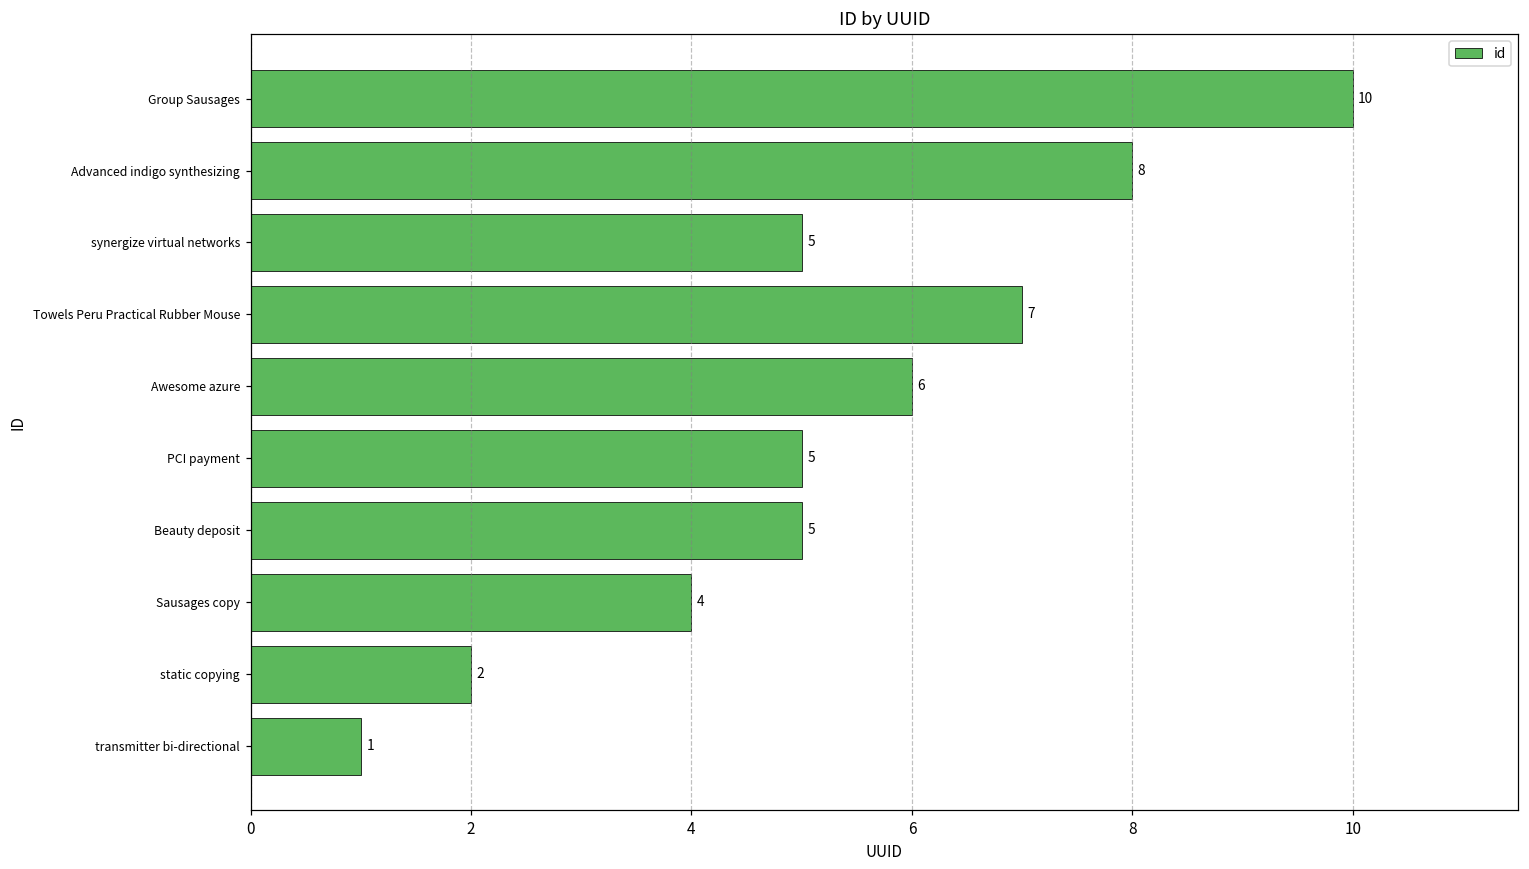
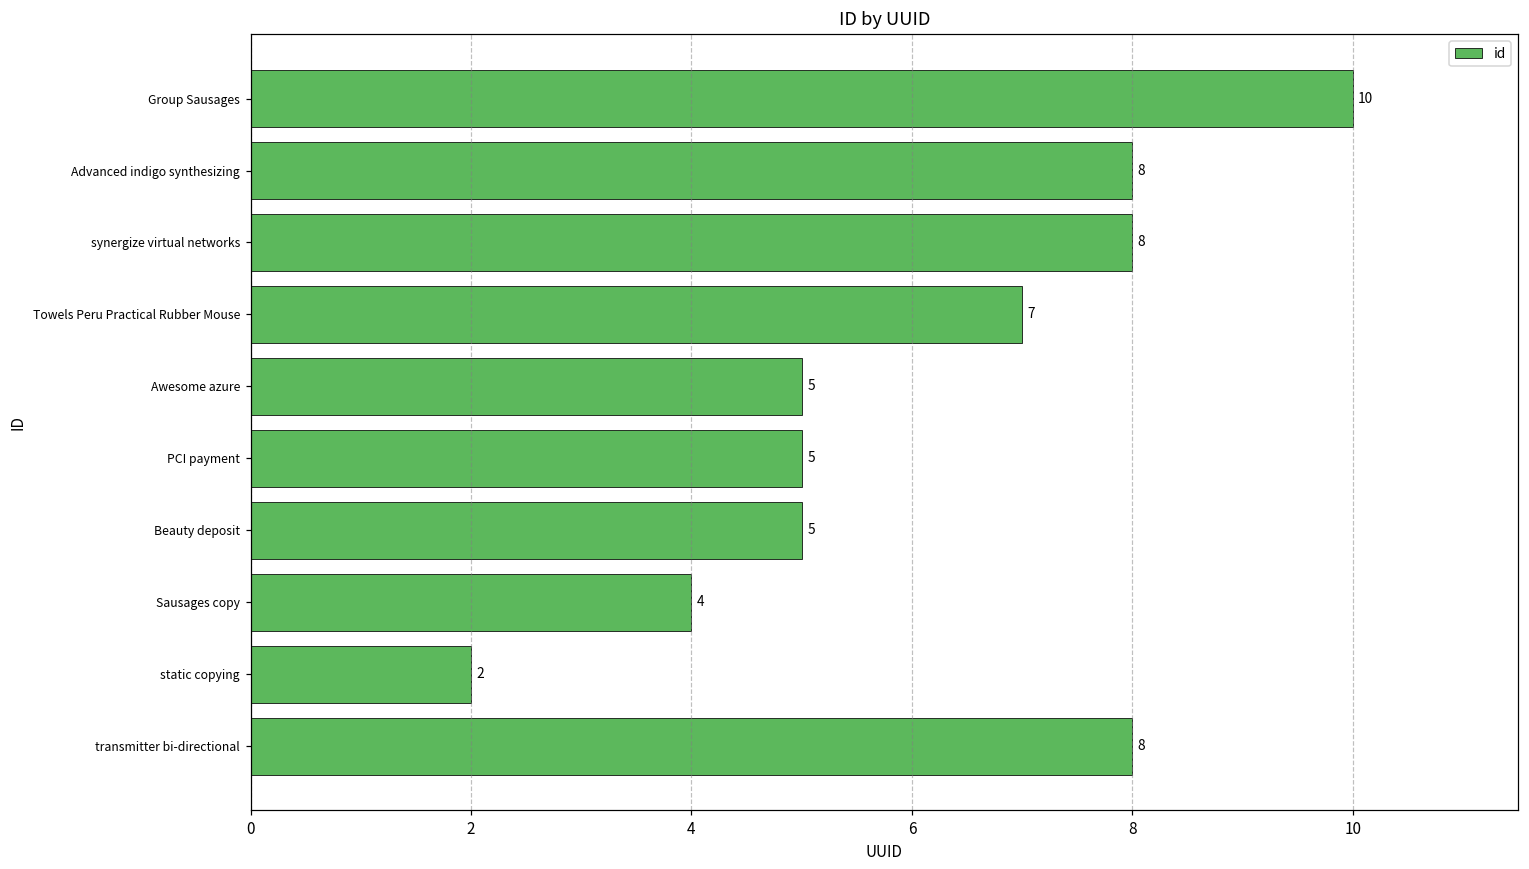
synergize virtual networks: 5 -> 8
Awesome azure: 6 -> 5
transmitter bi-directional: 1 -> 8
